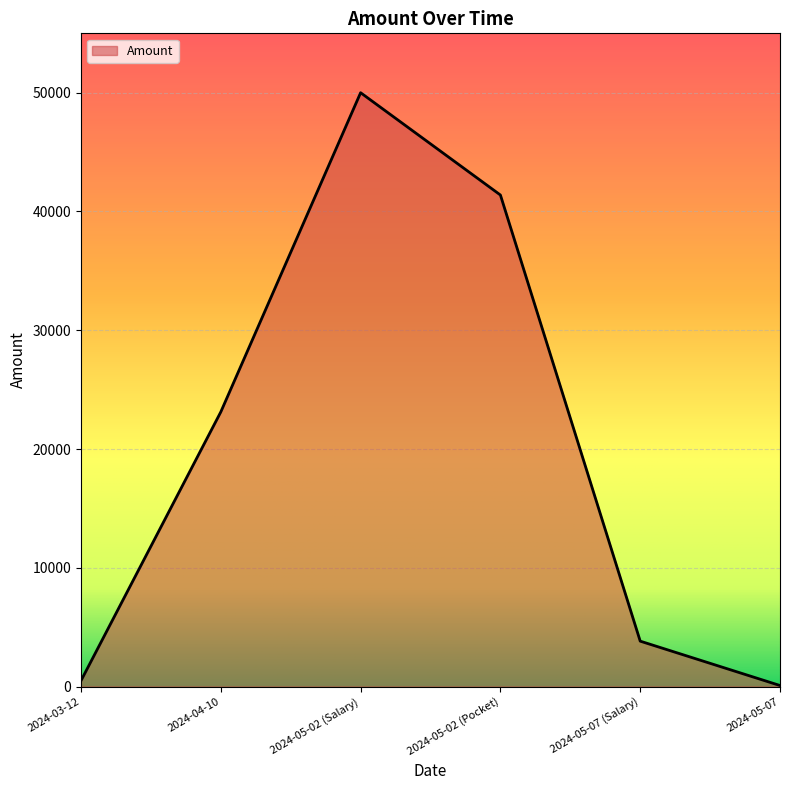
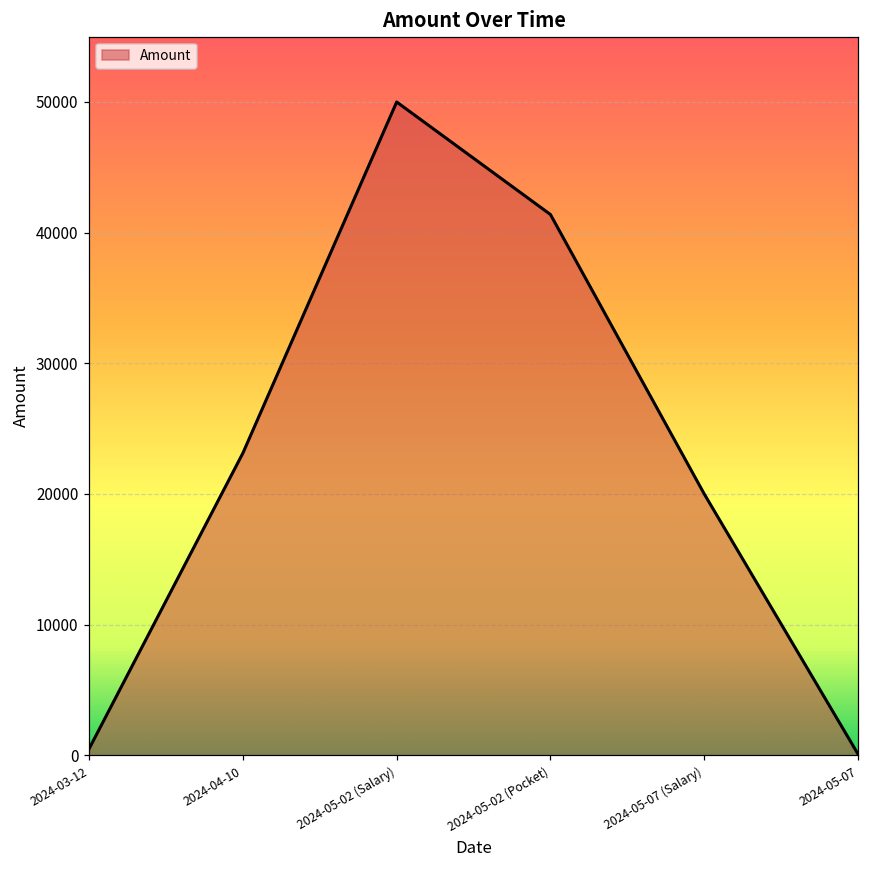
2024-05-07 (Salary): 3800 -> 20000
